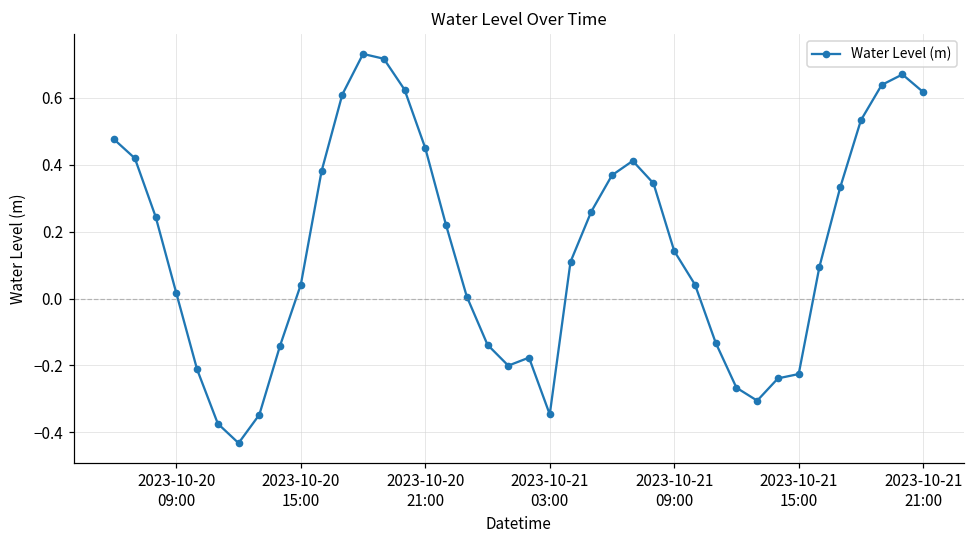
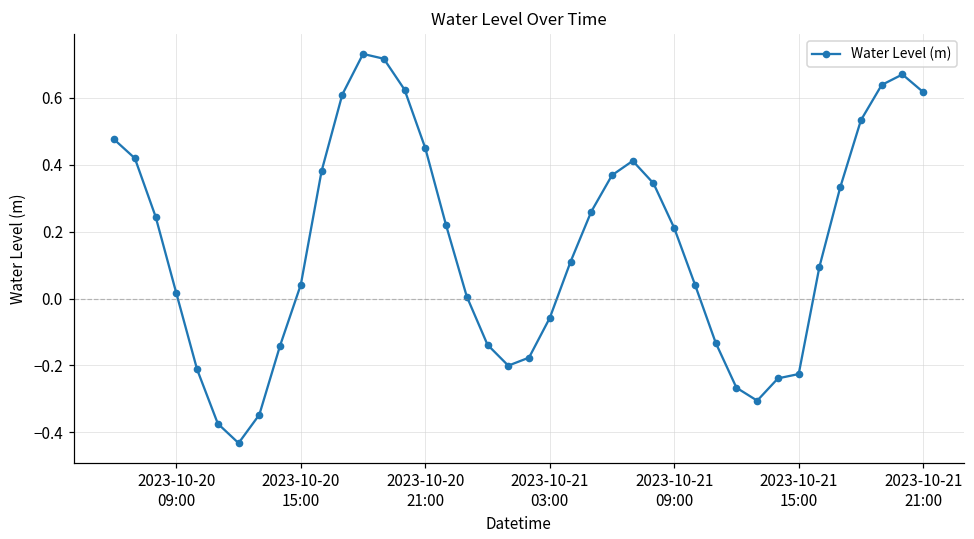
2023-10-21 03:00: -0.35 -> -0.06
2023-10-21 09:00: 0.14 -> 0.21
